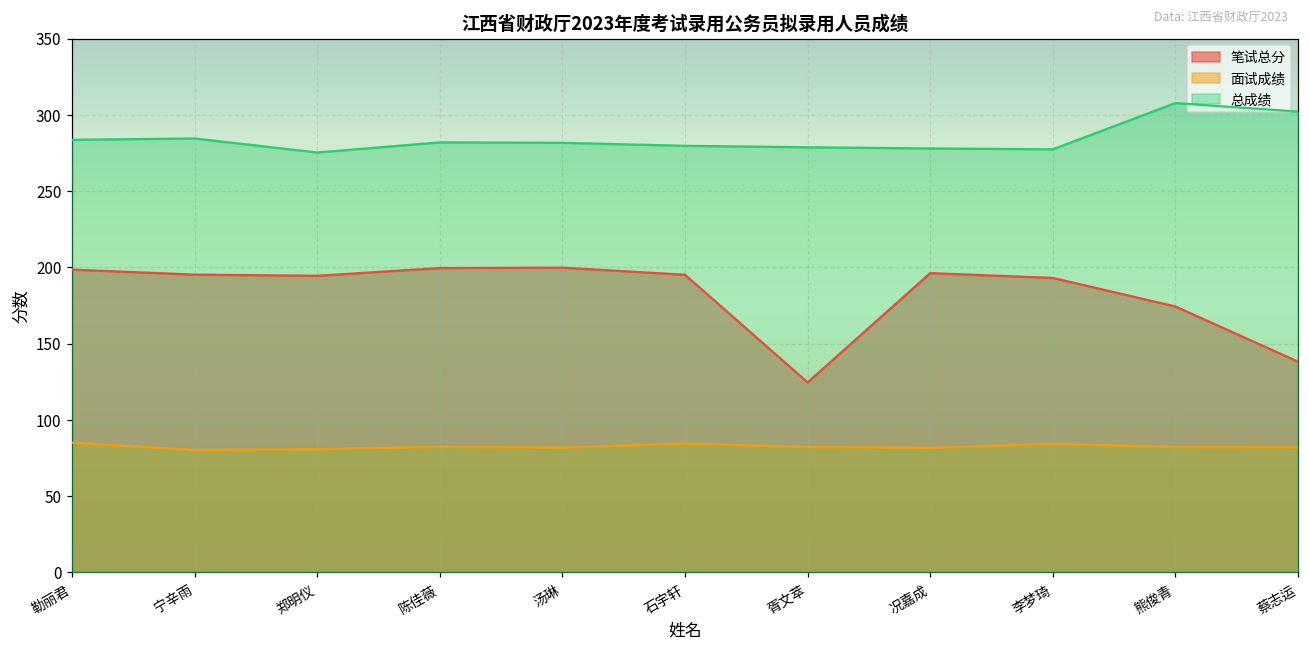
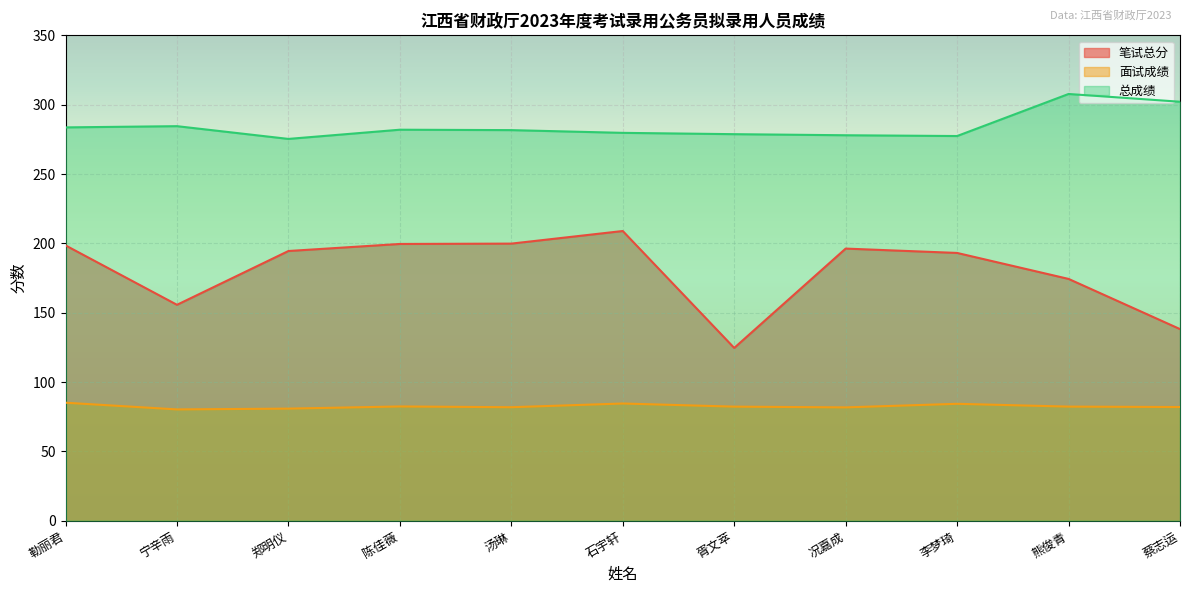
笔试总分, 宁辛雨: 195 -> 156
笔试总分, 石宇轩: 195 -> 209
